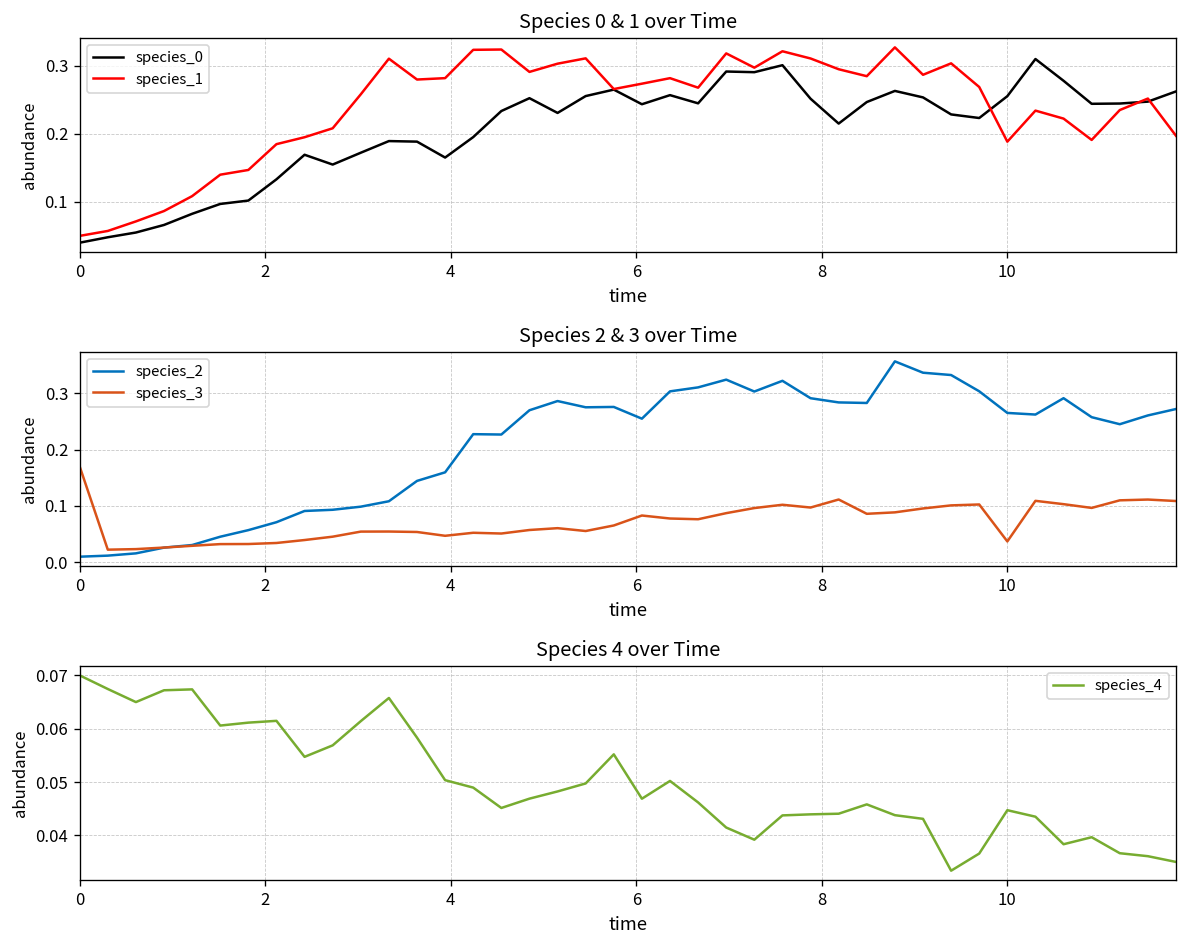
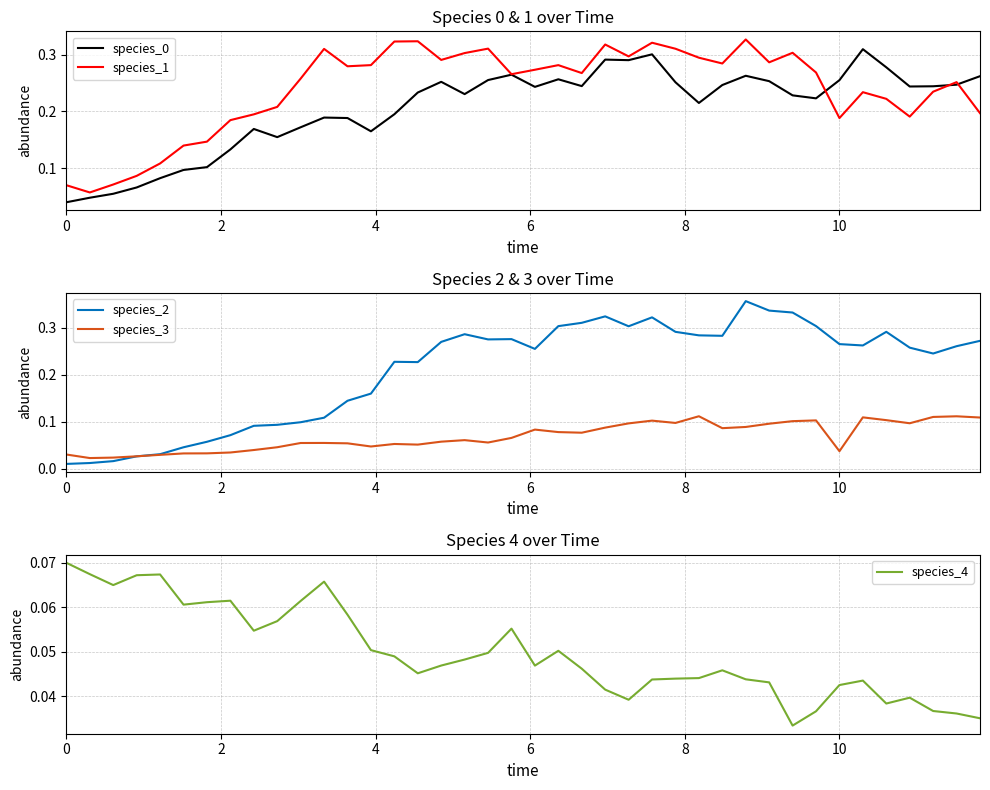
Species 0 & 1 over Time, species_1, 0: 0.05 -> 0.07
Species 2 & 3 over Time, species_3, 0: 0.17 -> 0.03
Species 4 over Time, 10: 0.045 -> 0.042
